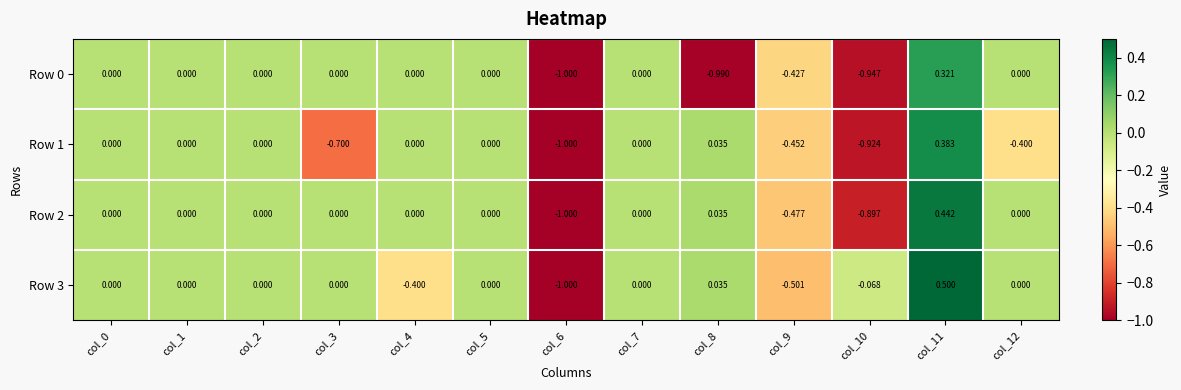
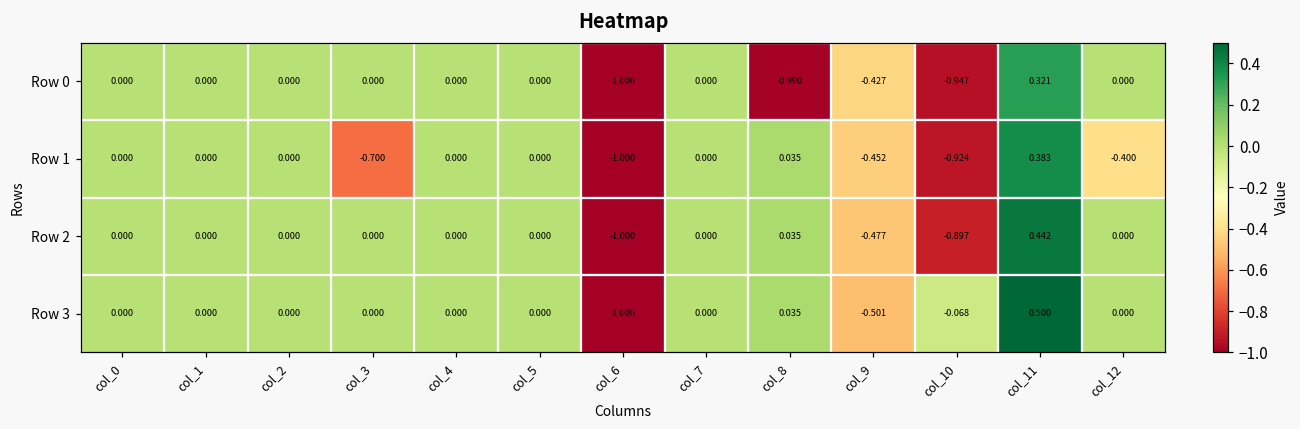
Row 3, col_4: -0.400 -> 0.000
